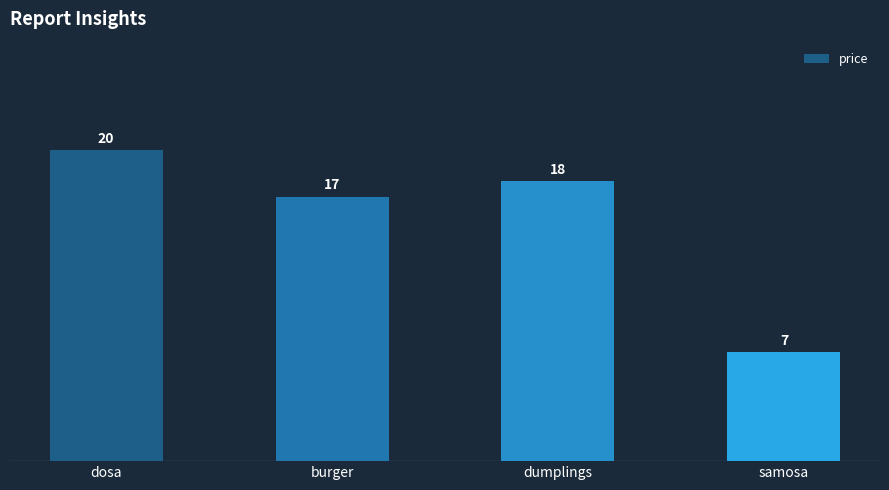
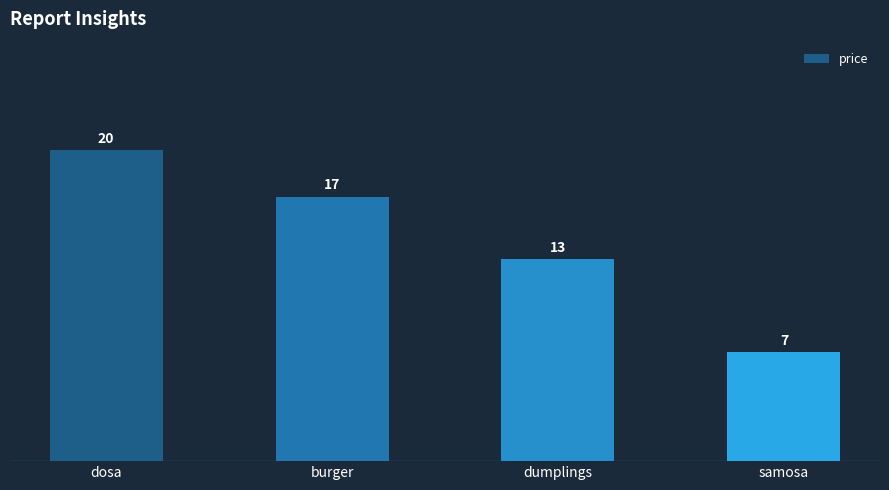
dumplings: 18 -> 13
